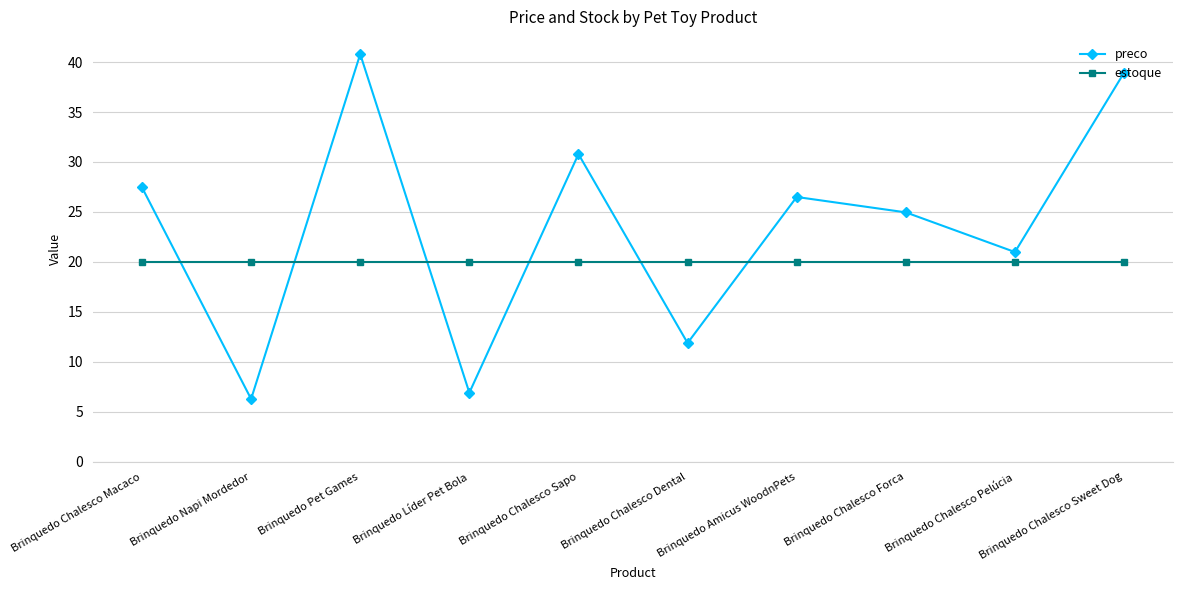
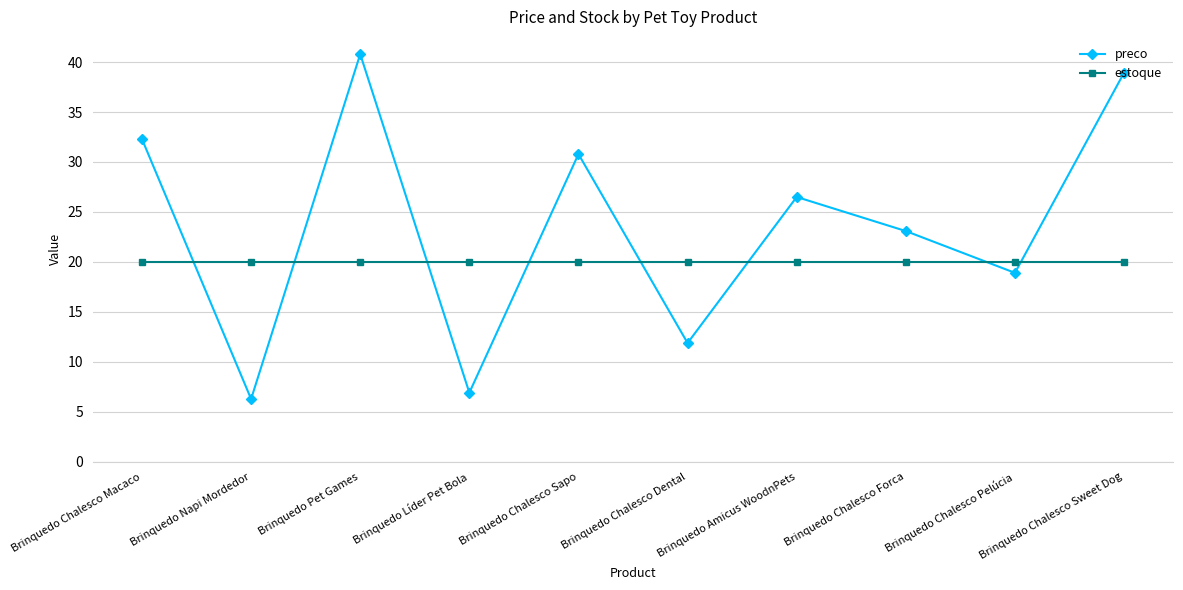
preco, Brinquedo Chalesco Macaco: 27 -> 32
preco, Brinquedo Chalesco Forca: 25 -> 23
preco, Brinquedo Chalesco Pelúcia: 21 -> 19
